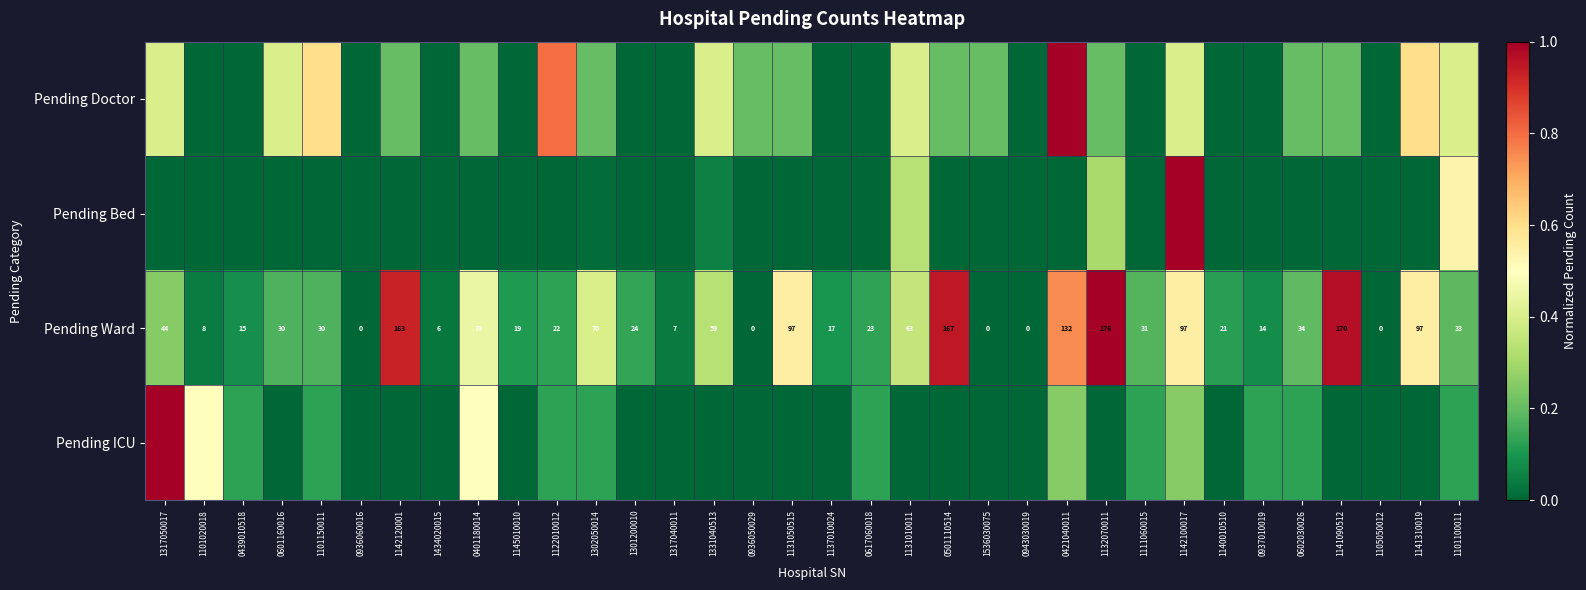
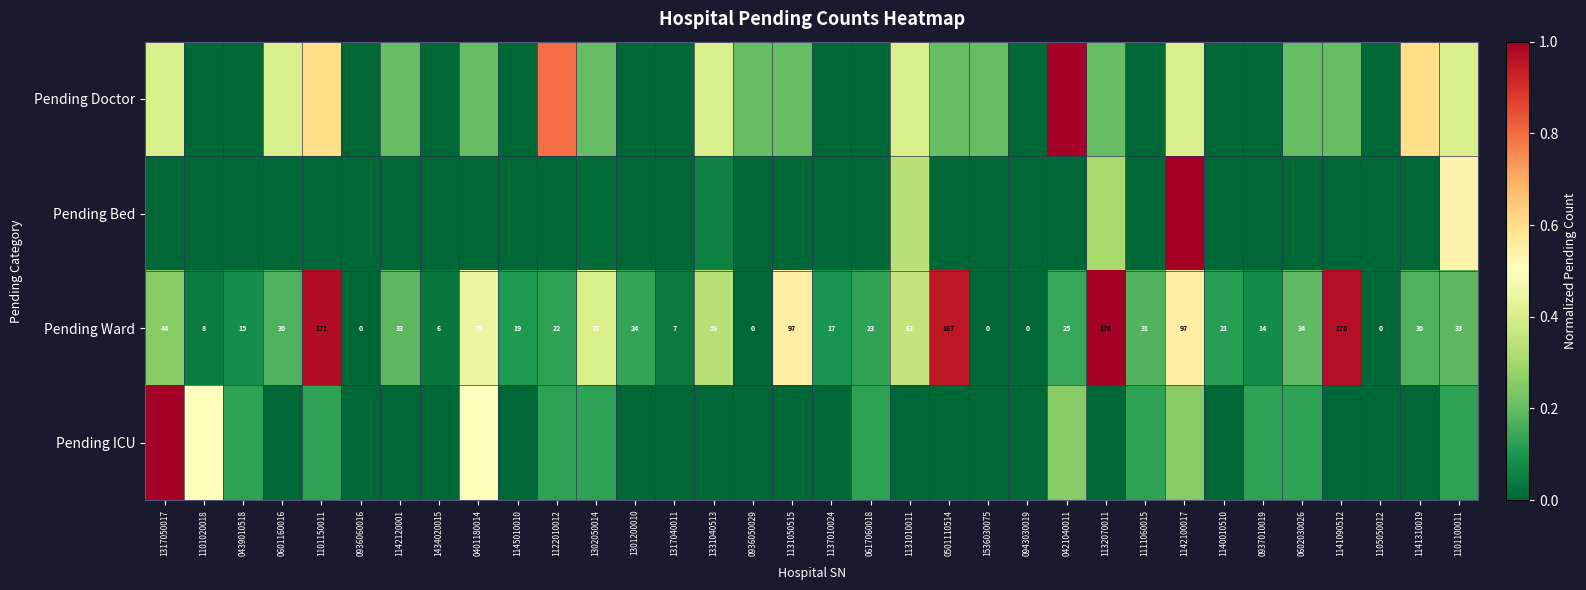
Pending Ward, 1101150011: 30 -> 171
Pending Ward, 1142120001: 163 -> 33
Pending Ward, 0421040011: 132 -> 25
Pending Ward, 1141310019: 97 -> 30
